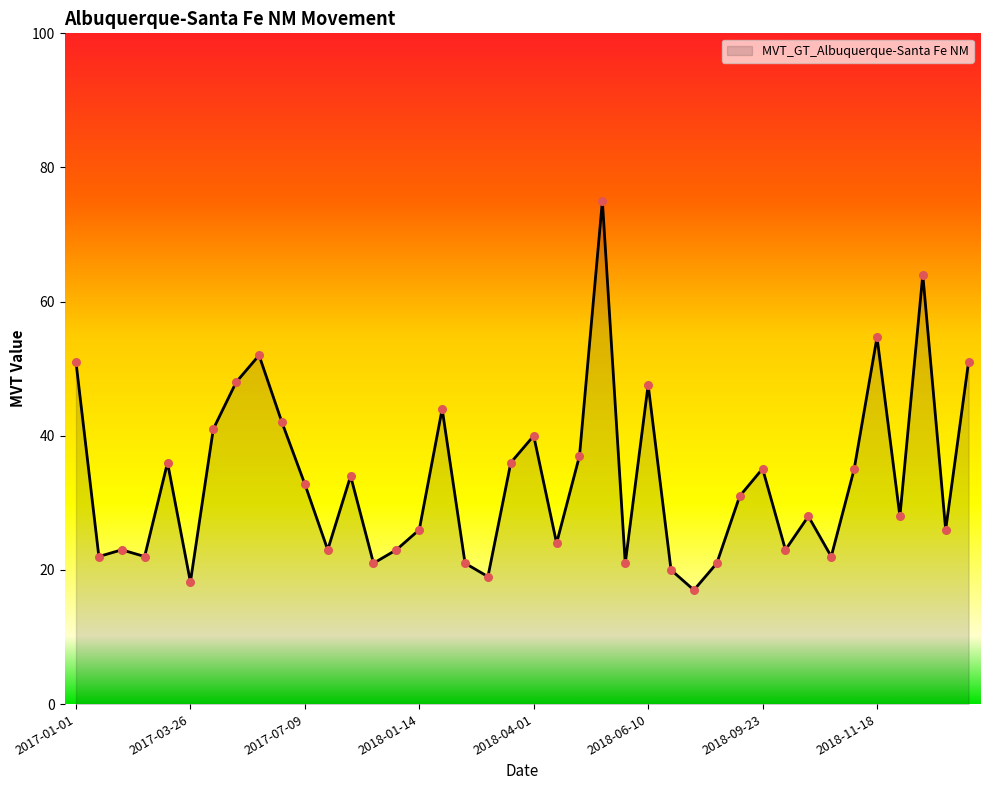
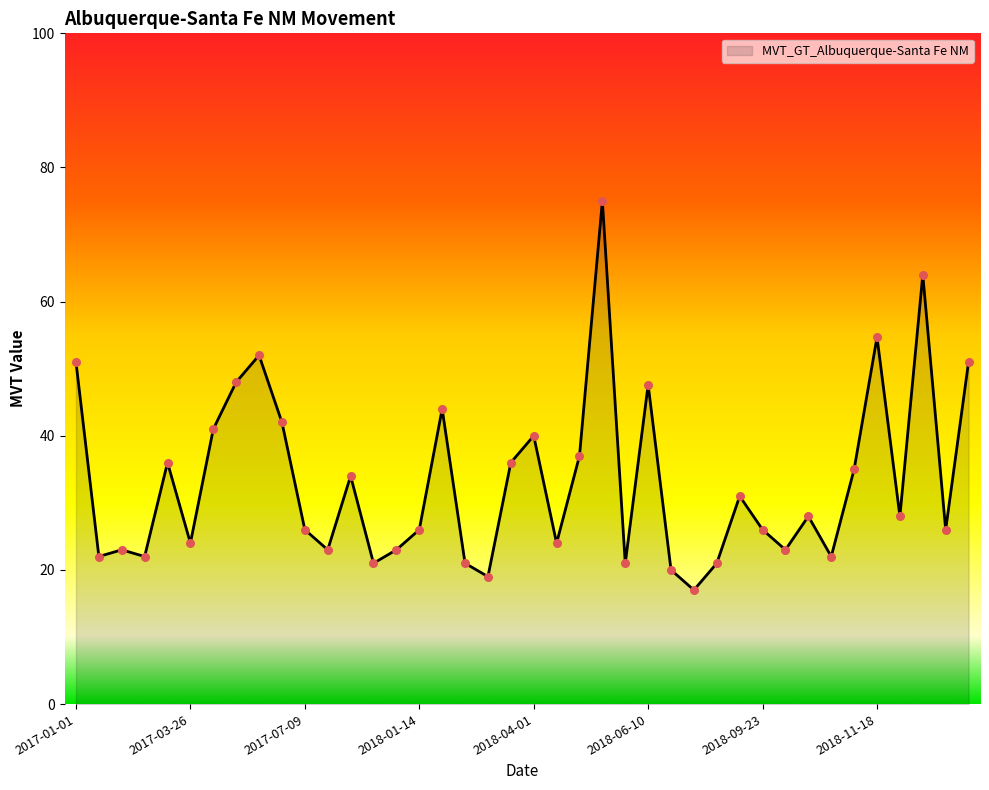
2017-03-26: 18 -> 24
2017-07-09: 33 -> 26
2018-09-23: 35 -> 26
